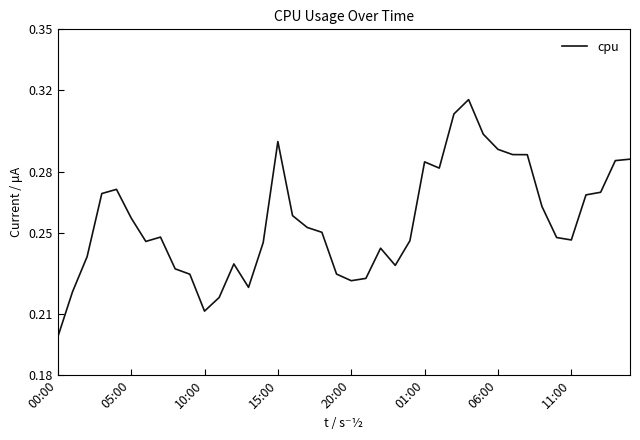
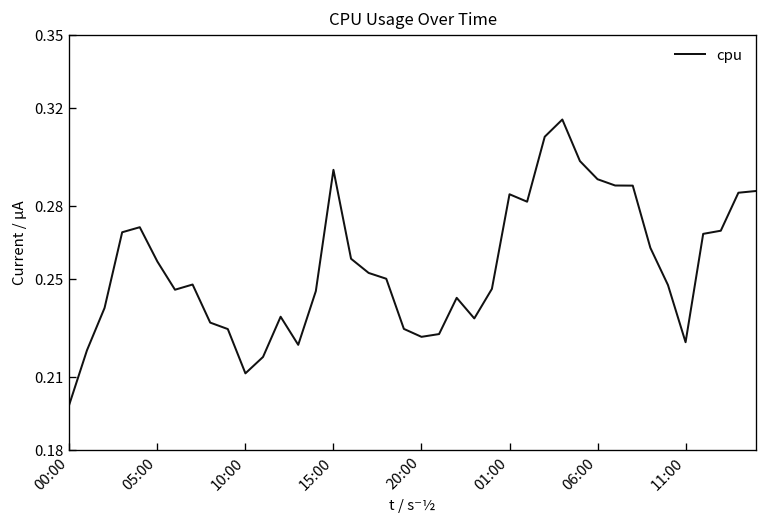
11:00: 0.246 -> 0.224
